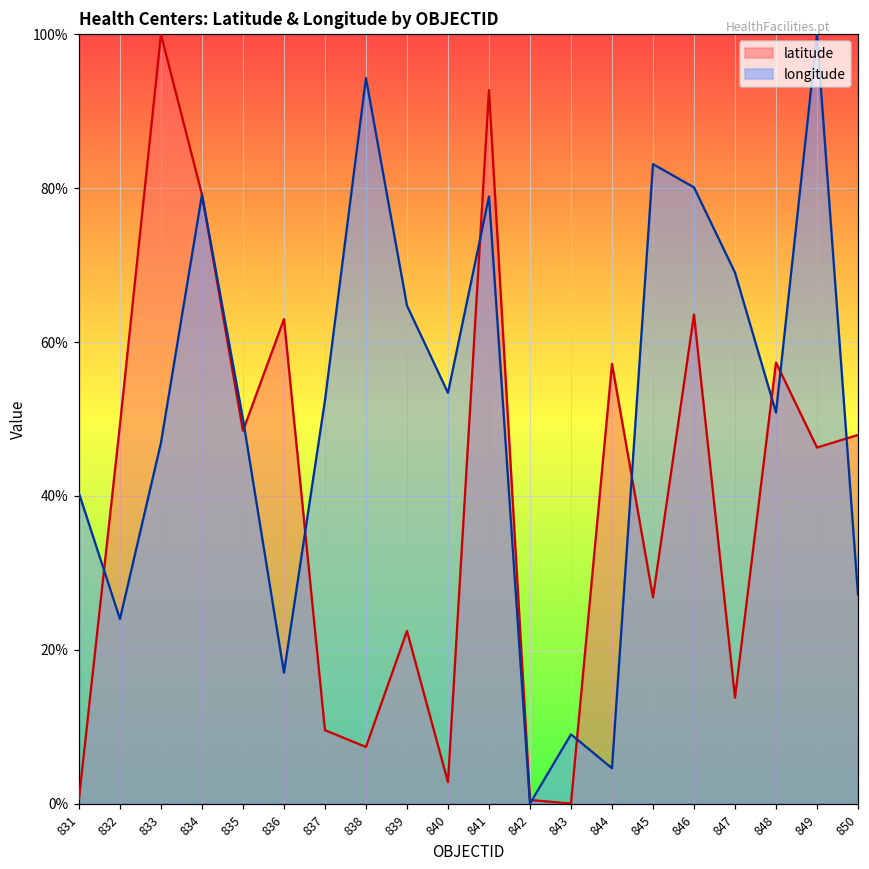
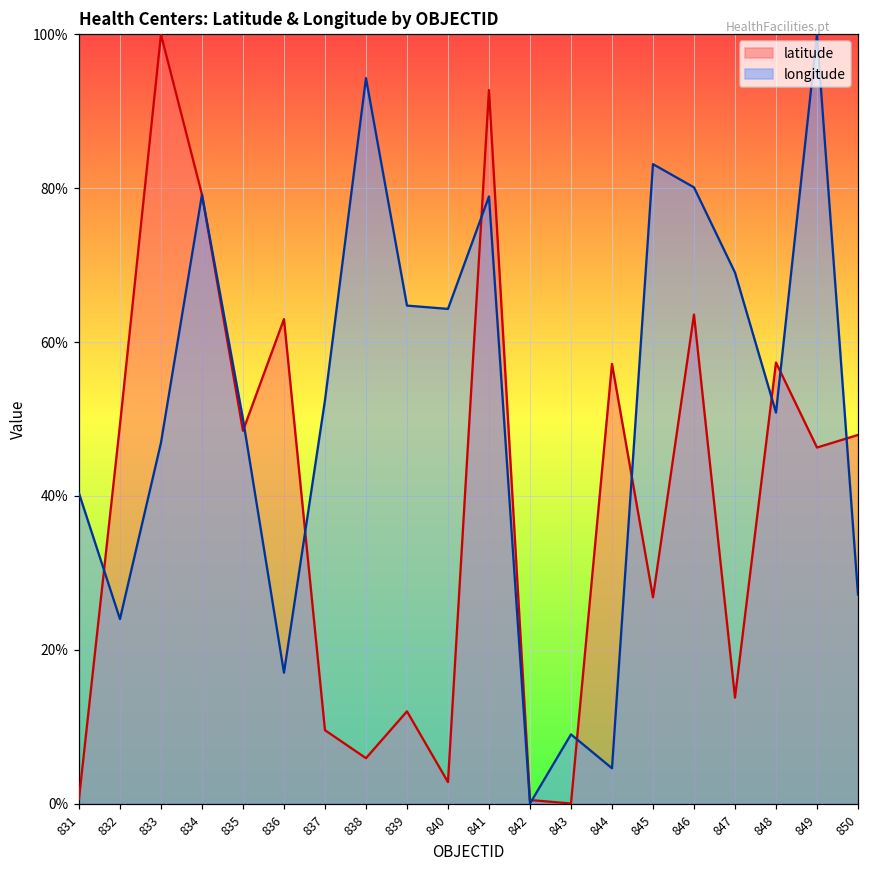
latitude, 838: 7% -> 6%
latitude, 839: 22% -> 12%
longitude, 840: 53% -> 64%
